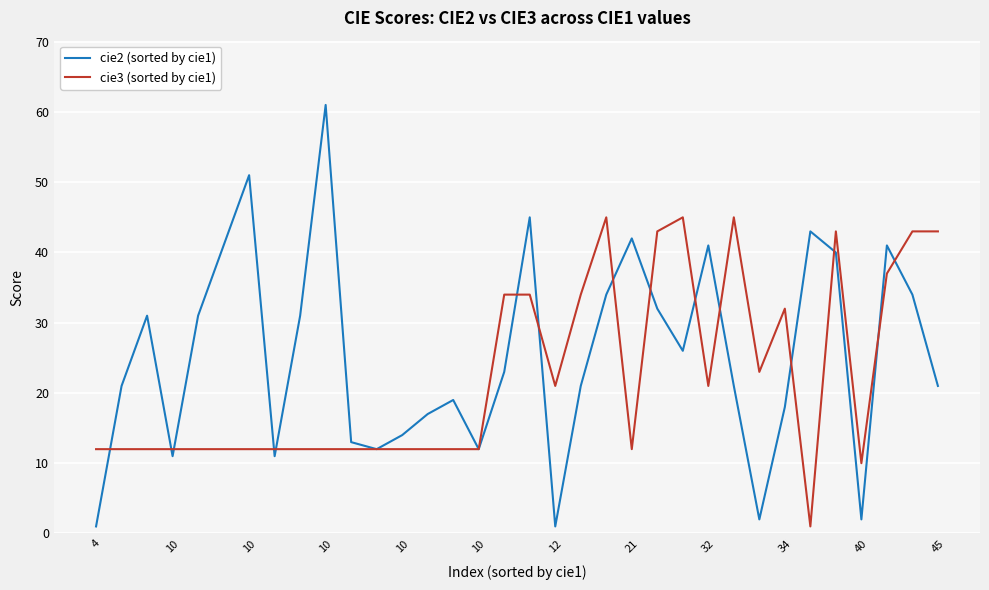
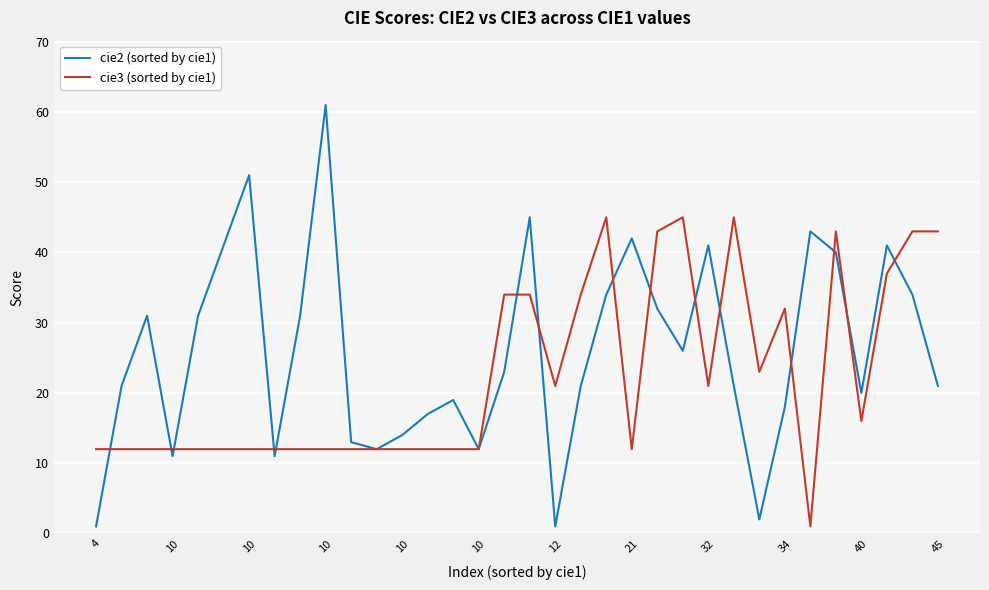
cie2 (sorted by cie1), 40: 2 -> 20
cie3 (sorted by cie1), 40: 10 -> 16
